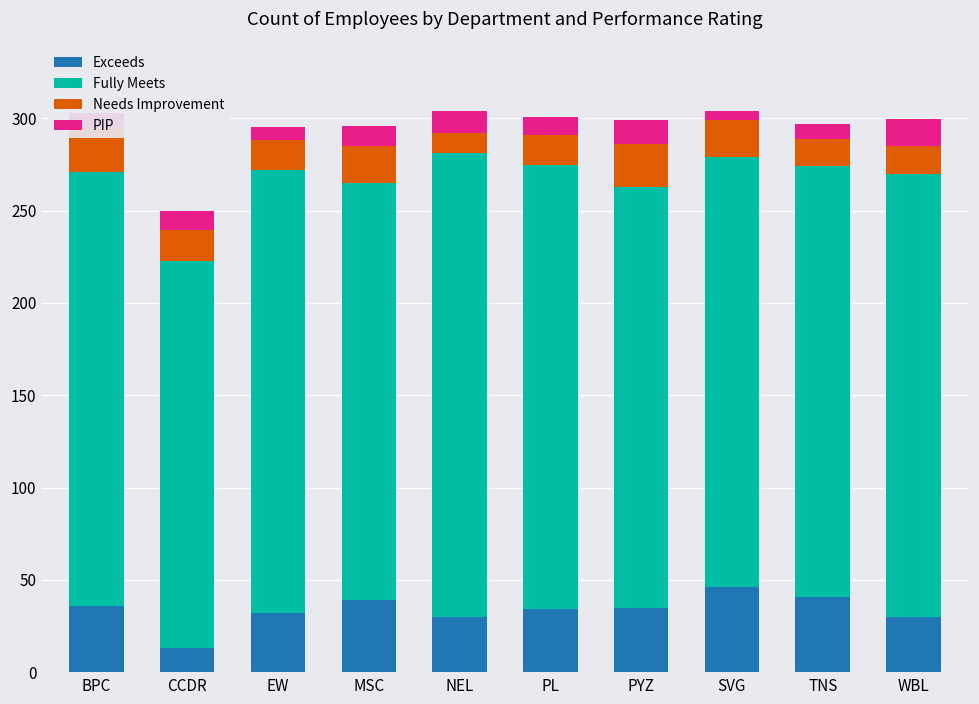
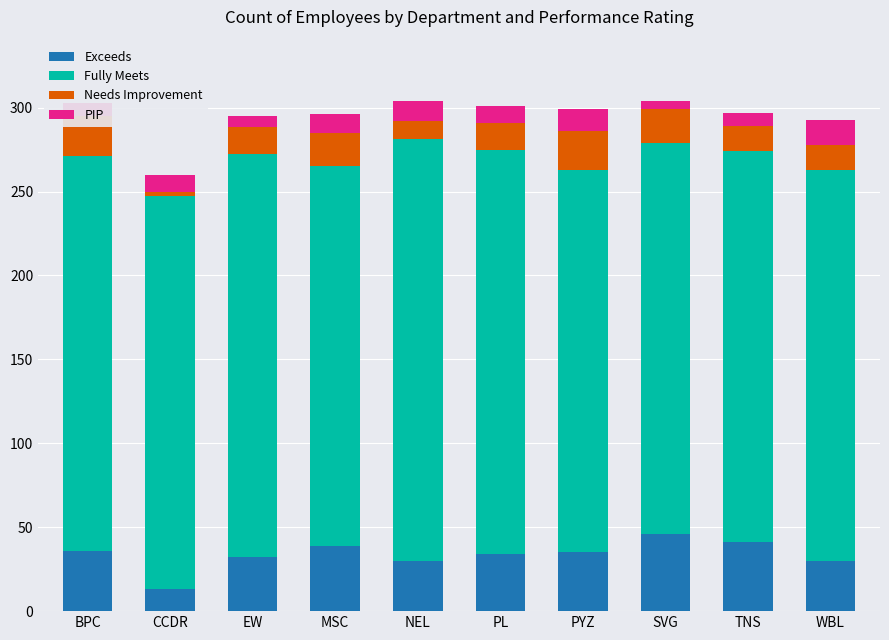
Fully Meets, CCDR: 210 -> 234
Needs Improvement, CCDR: 17 -> 3
Fully Meets, WBL: 240 -> 233
